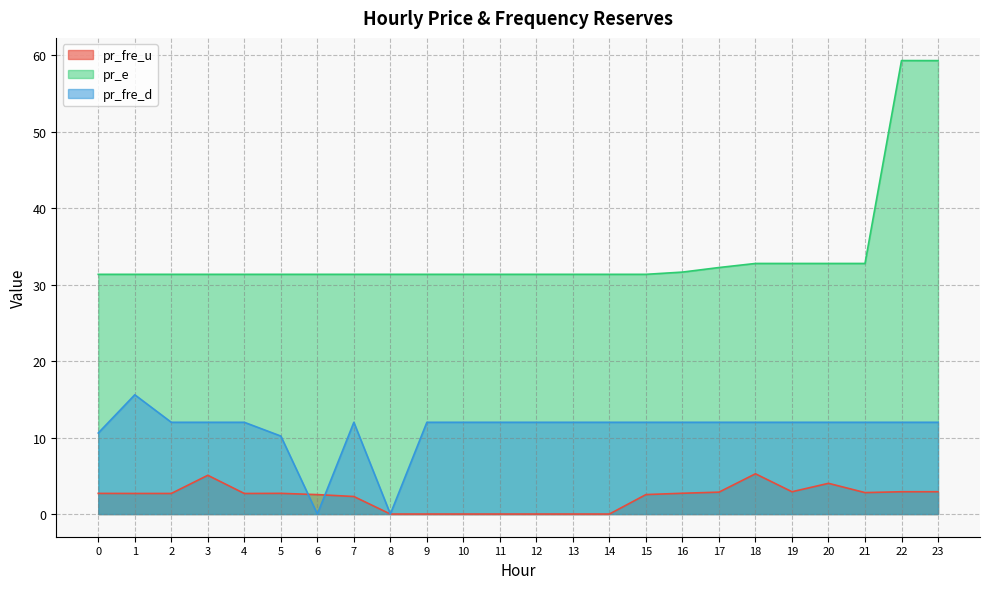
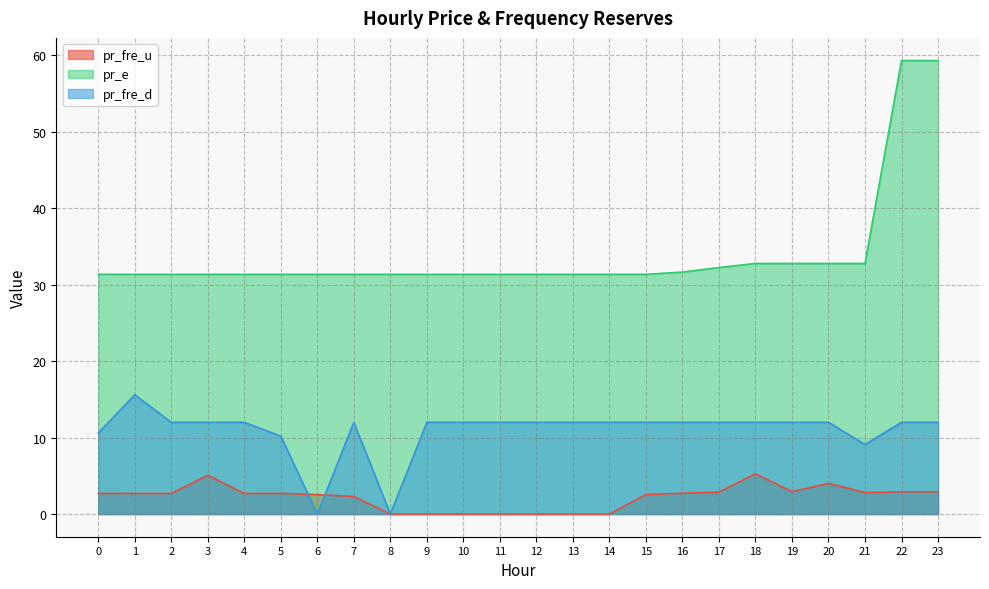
pr_fre_d, 21: 12 -> 9
